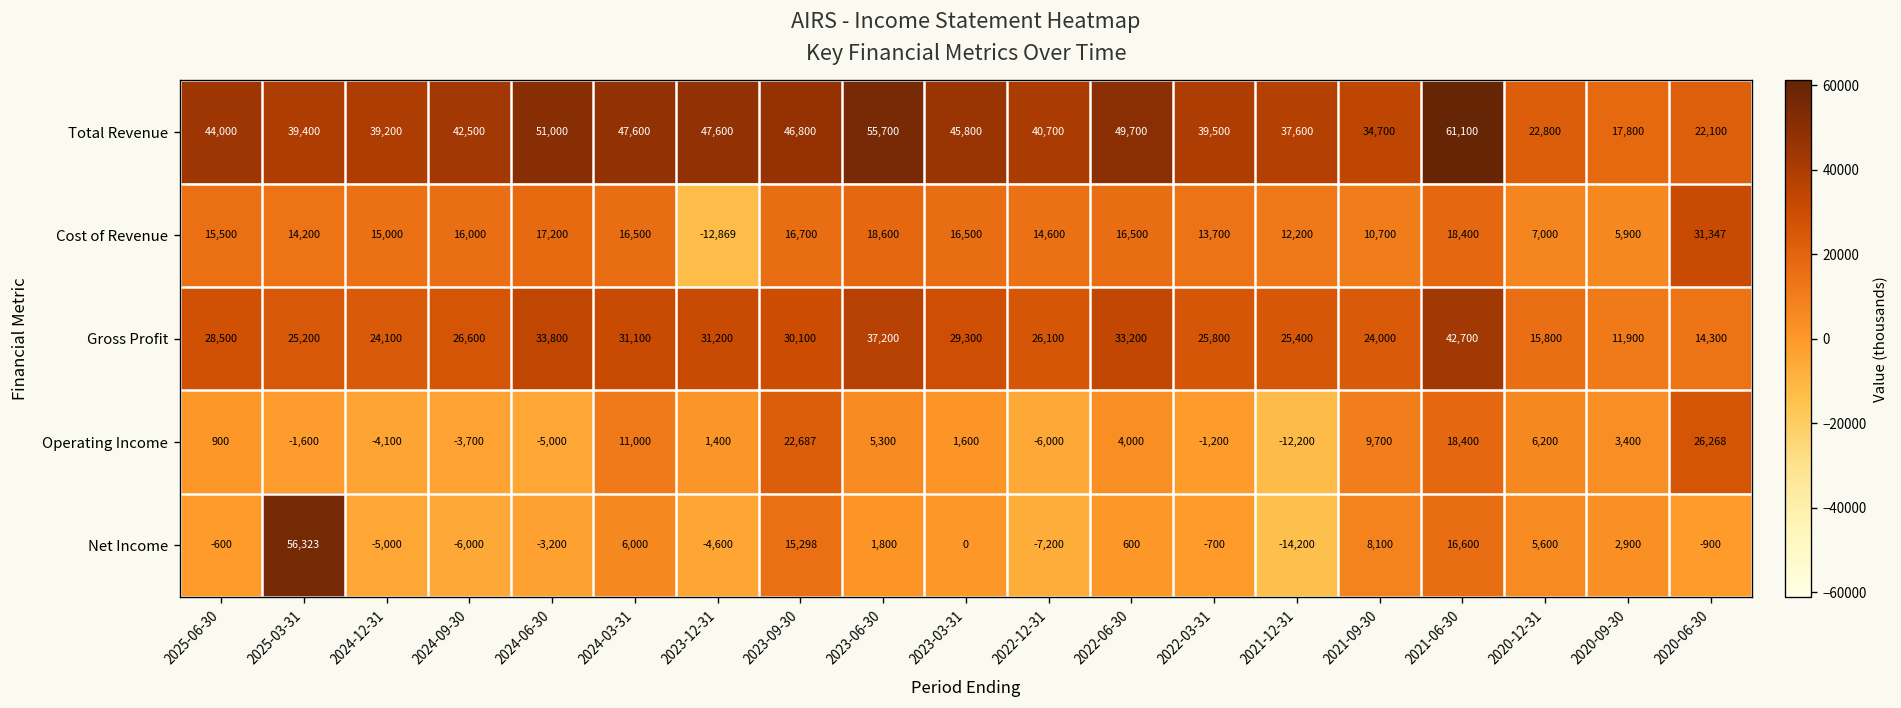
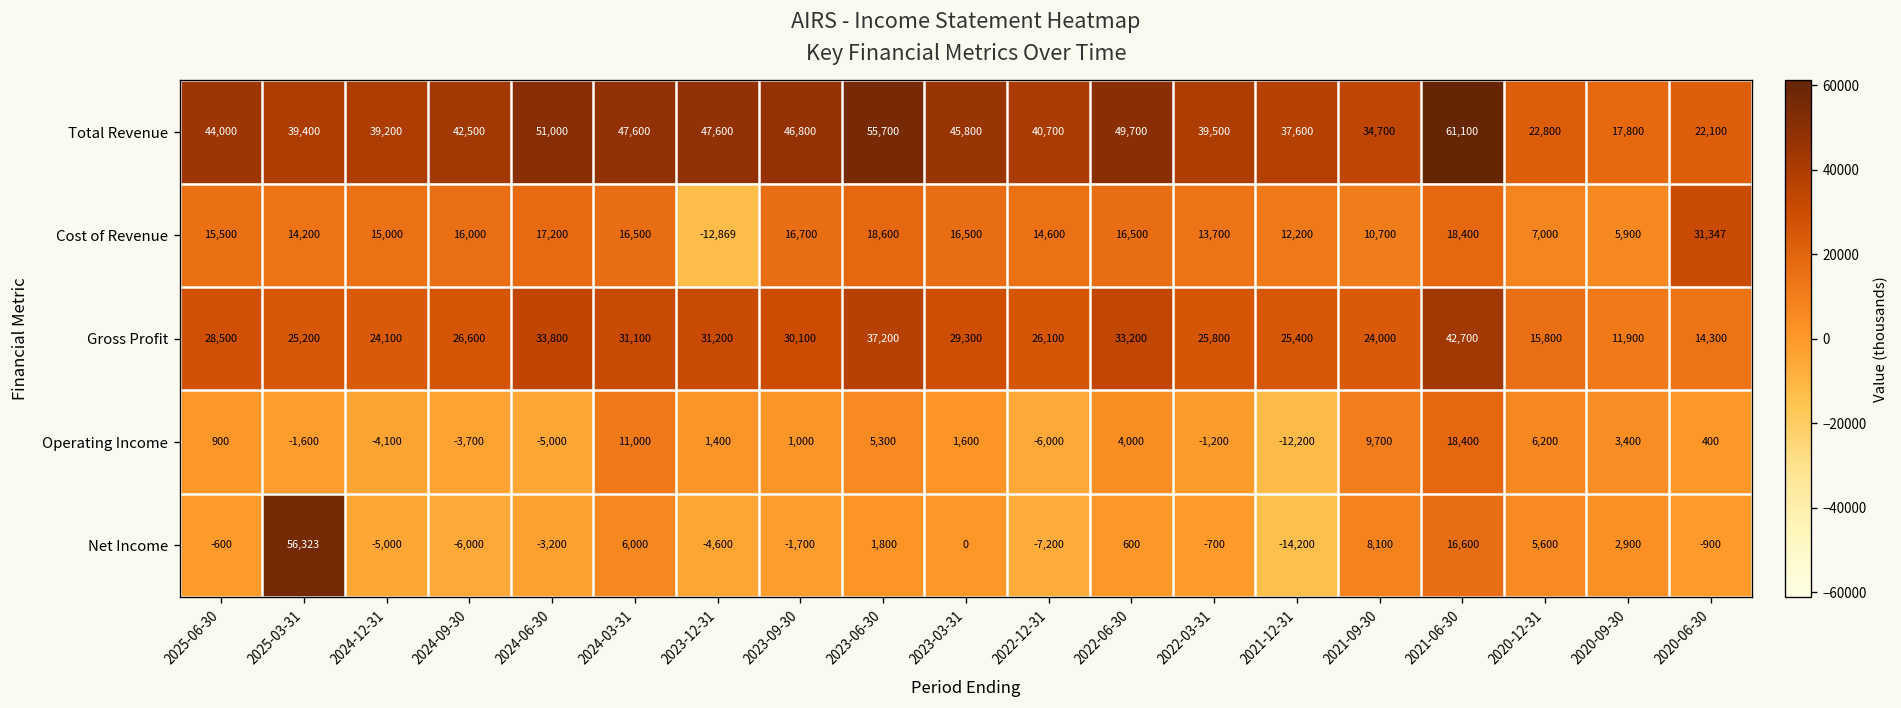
Operating Income, 2023-09-30: 22,687 -> 1,000
Operating Income, 2020-06-30: 26,268 -> 400
Net Income, 2023-09-30: 15,298 -> -1,700
